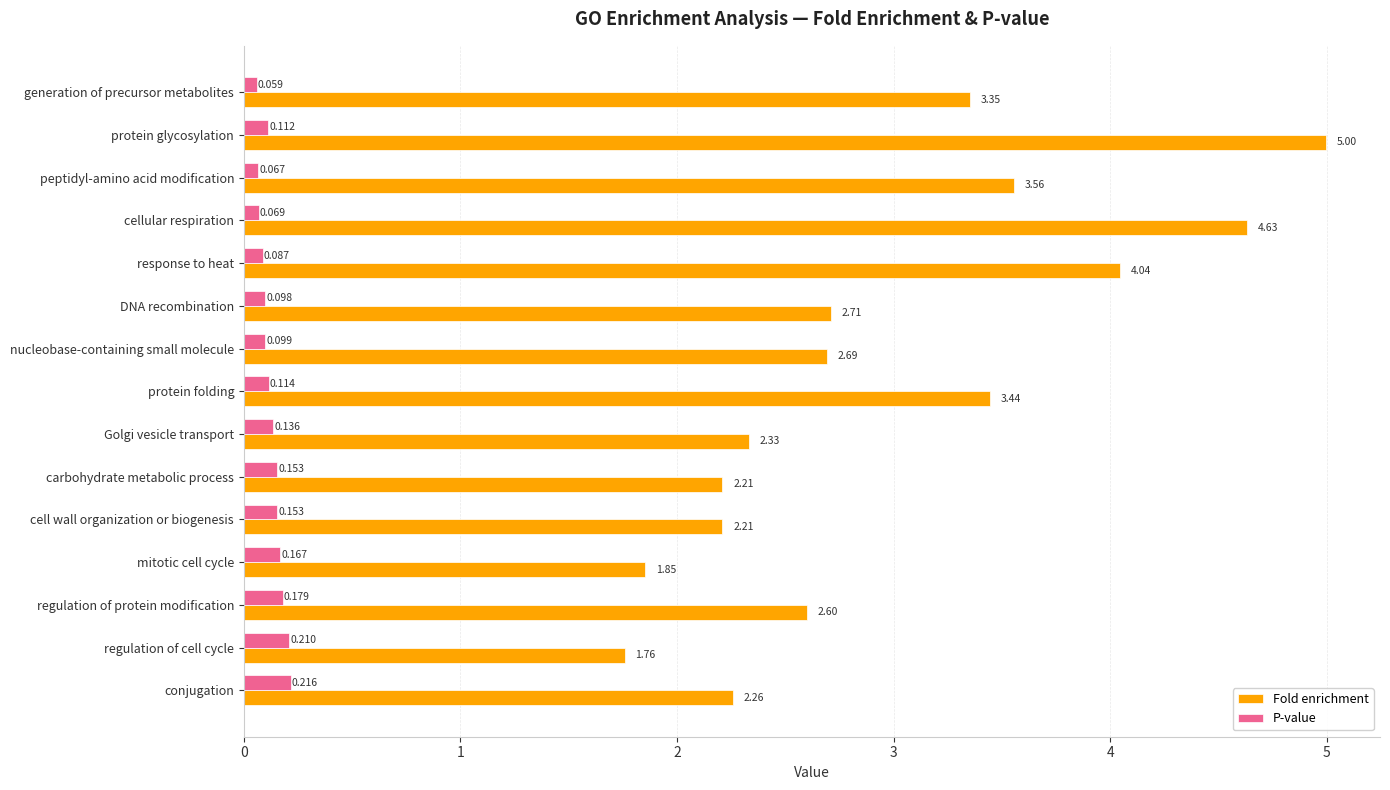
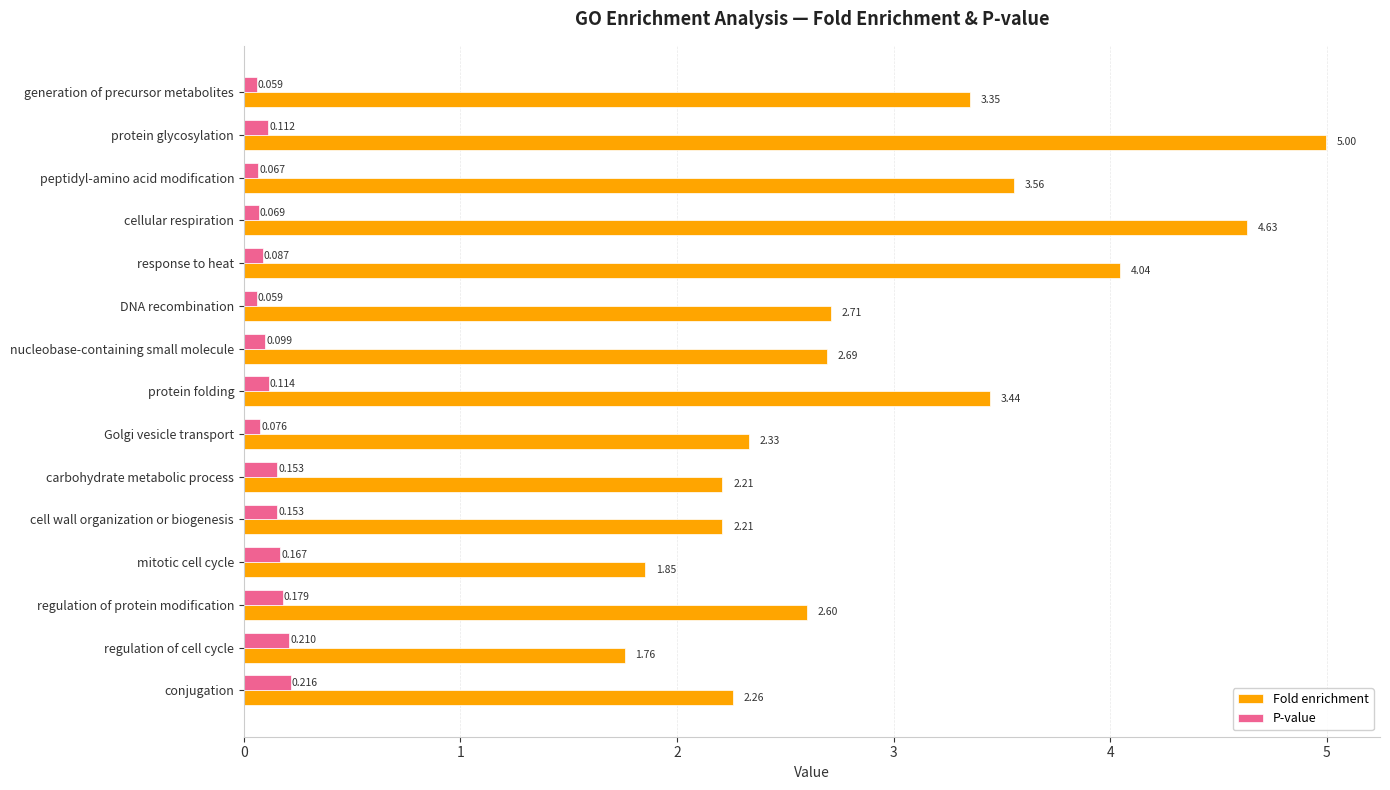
P-value, DNA recombination: 0.098 -> 0.059
P-value, Golgi vesicle transport: 0.136 -> 0.076
